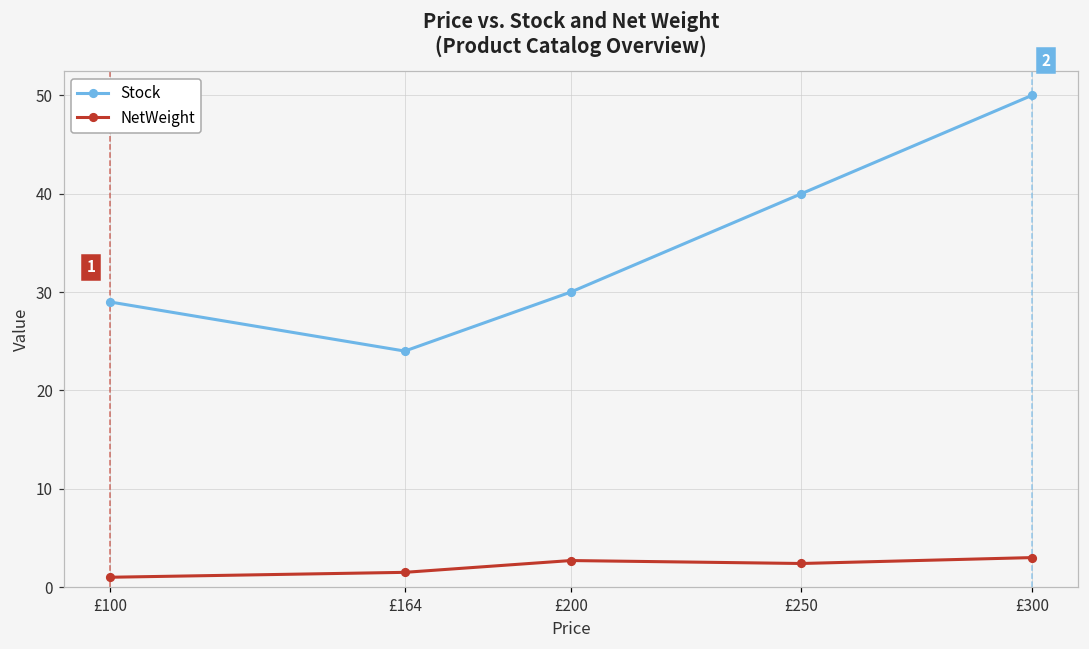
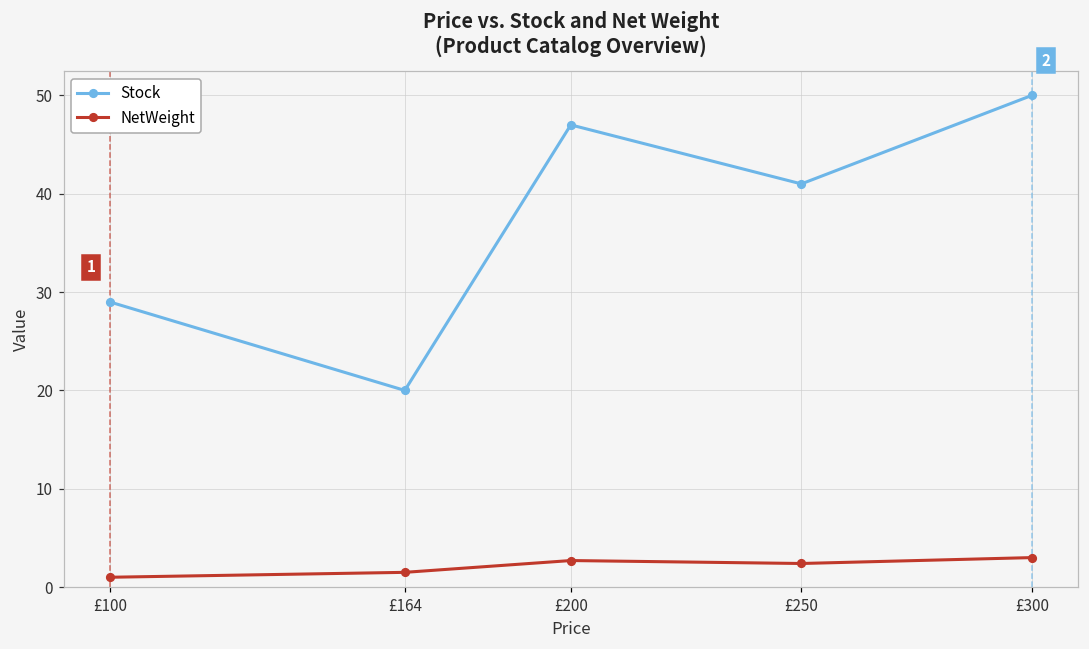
Stock, £164: 24 -> 20
Stock, £200: 30 -> 47
Stock, £250: 40 -> 41
